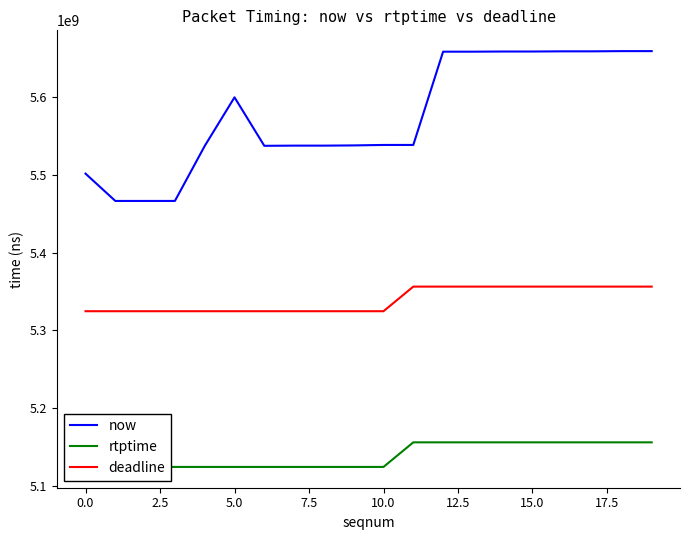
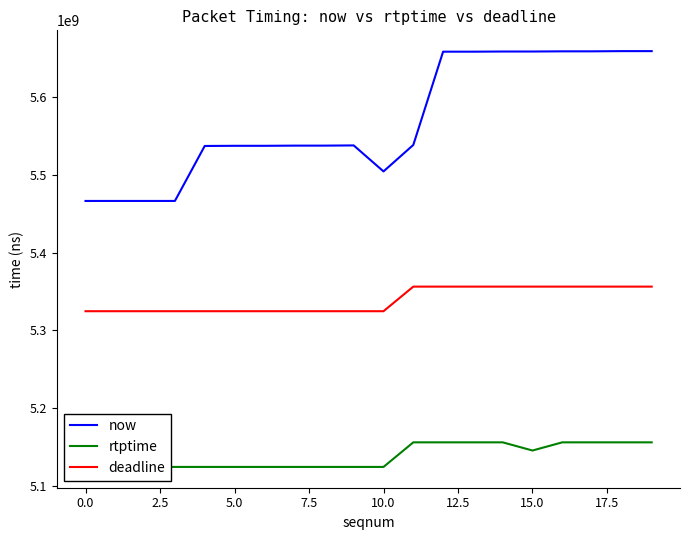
now, 0.0: 5500000000 -> 5470000000
now, 5.0: 5600000000 -> 5540000000
now, 10.0: 5540000000 -> 5500000000
rtptime, 15.0: 5160000000 -> 5150000000
